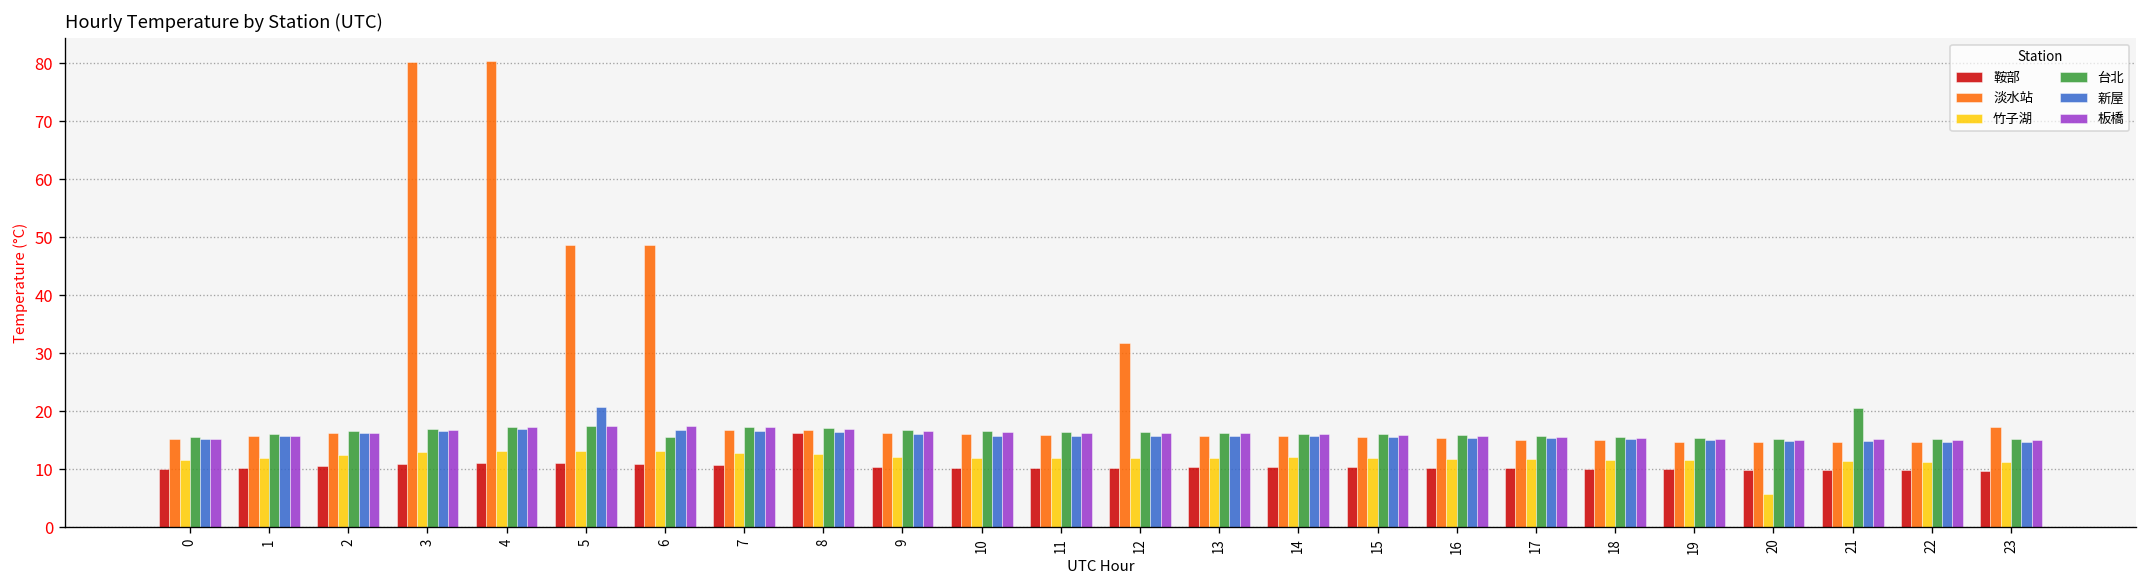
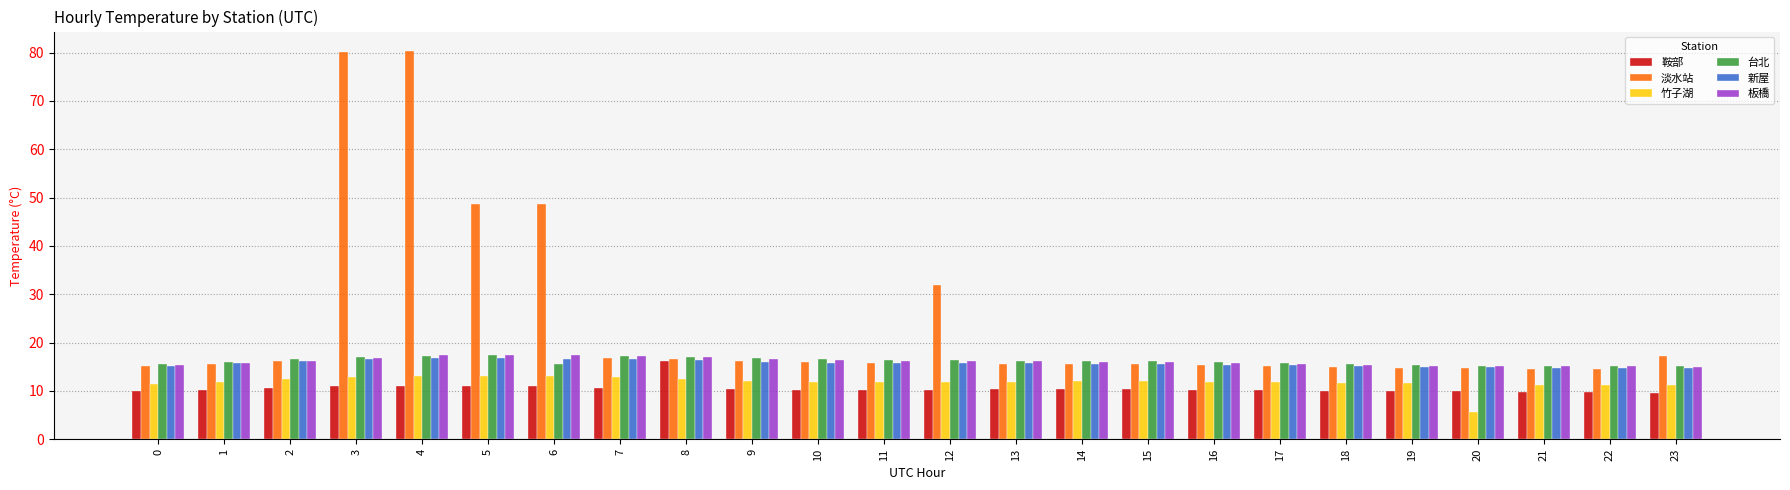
新屋, 5: 21 -> 17
台北, 21: 21 -> 15
